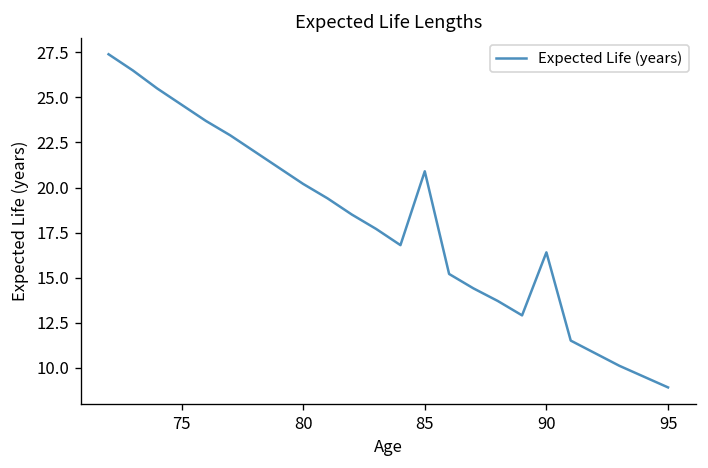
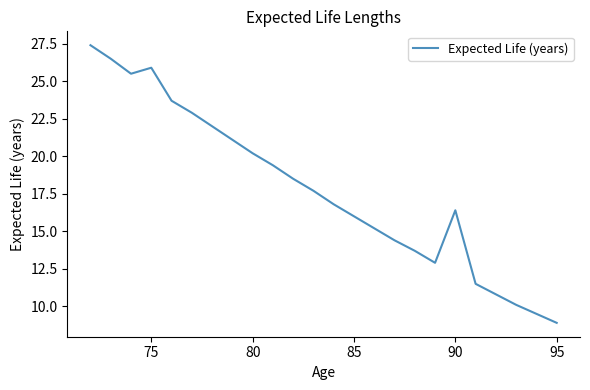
75: 24.6 -> 25.9
85: 20.9 -> 16.0
